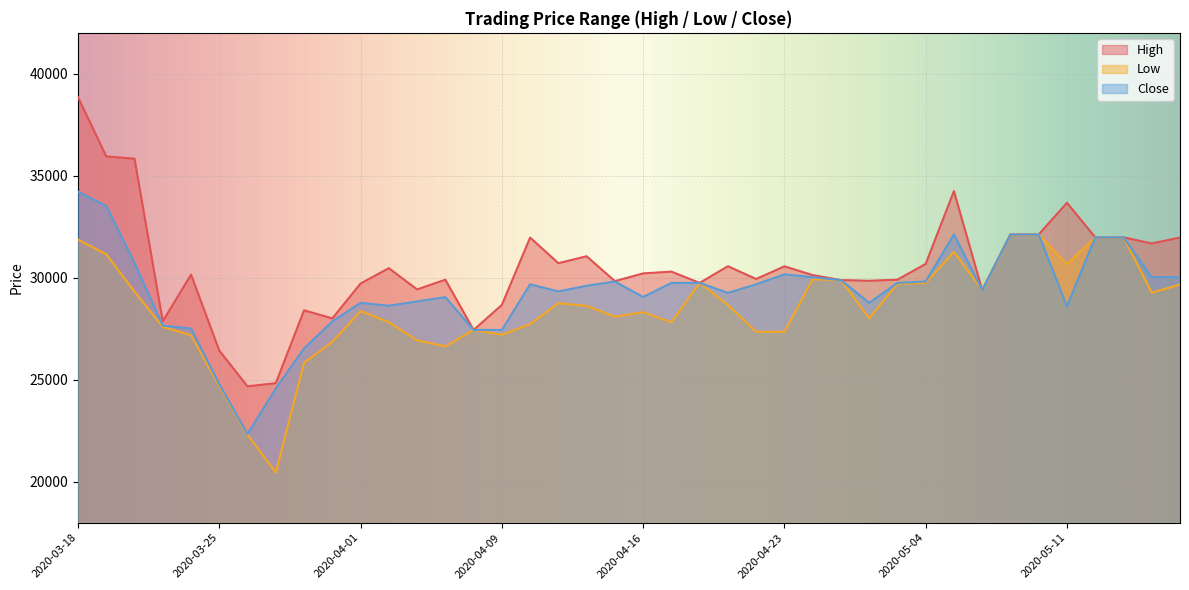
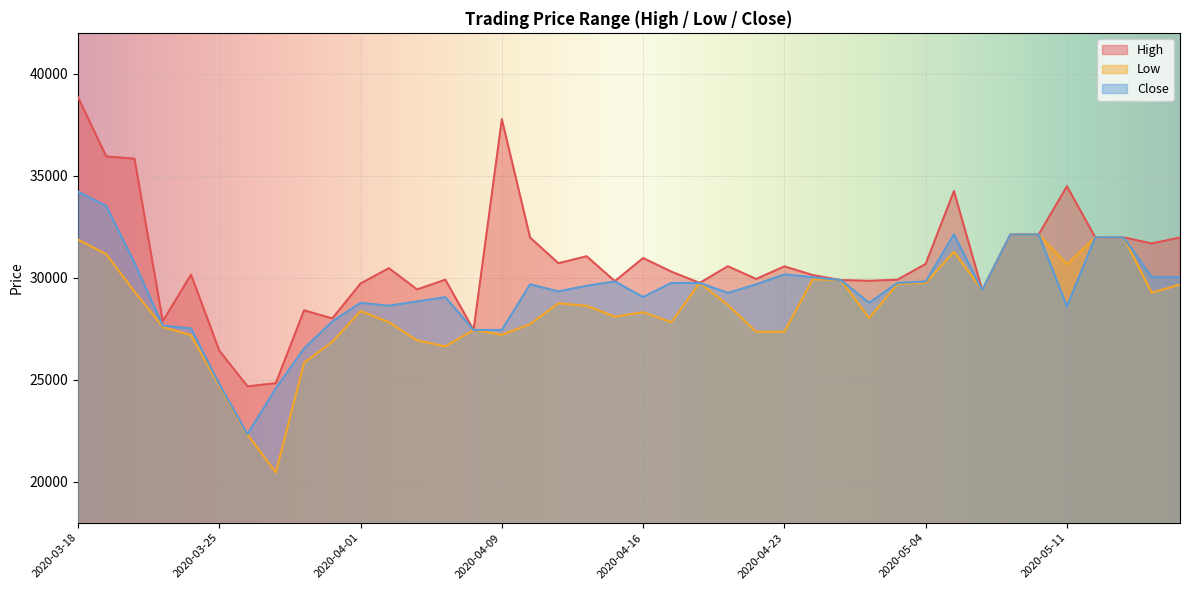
High, 2020-04-09: 28700 -> 37800
High, 2020-04-16: 30200 -> 31000
High, 2020-05-11: 33700 -> 34500
